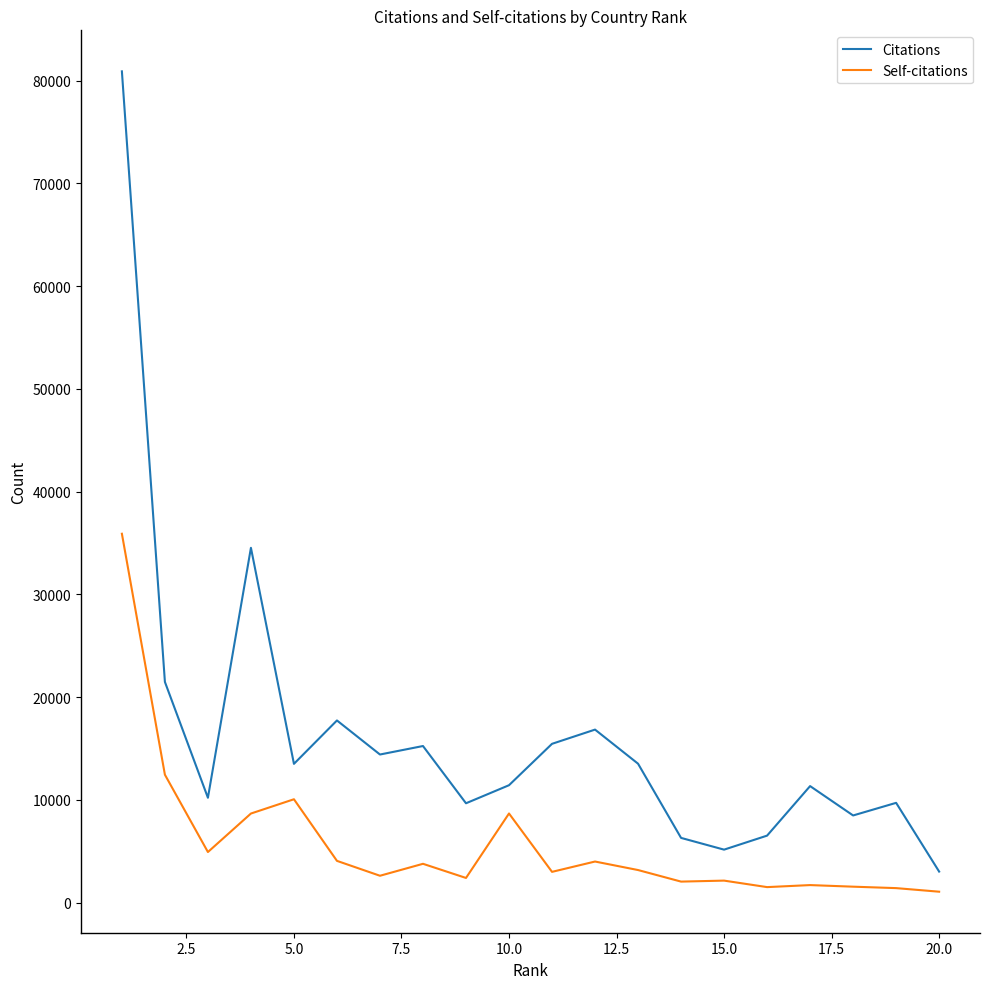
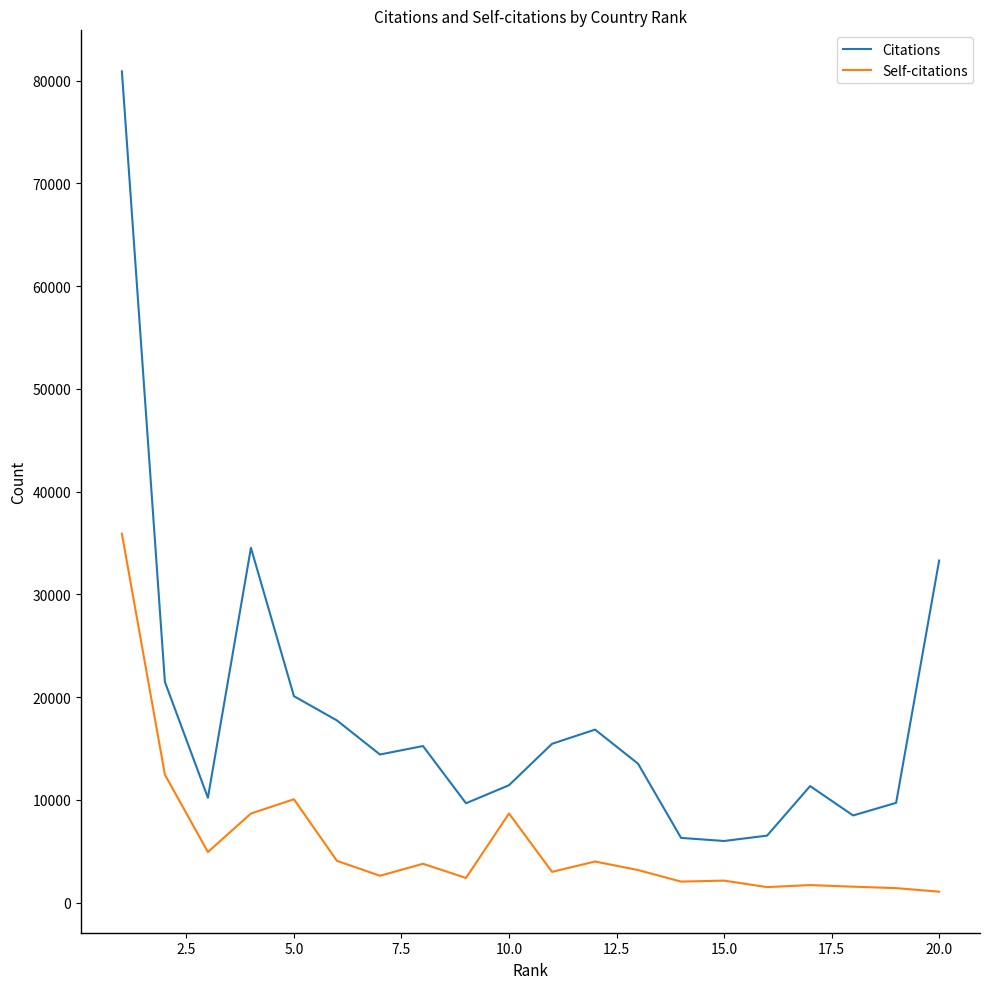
Citations, 5.0: 13500 -> 20100
Citations, 15.0: 5200 -> 6000
Citations, 20.0: 3000 -> 33300
